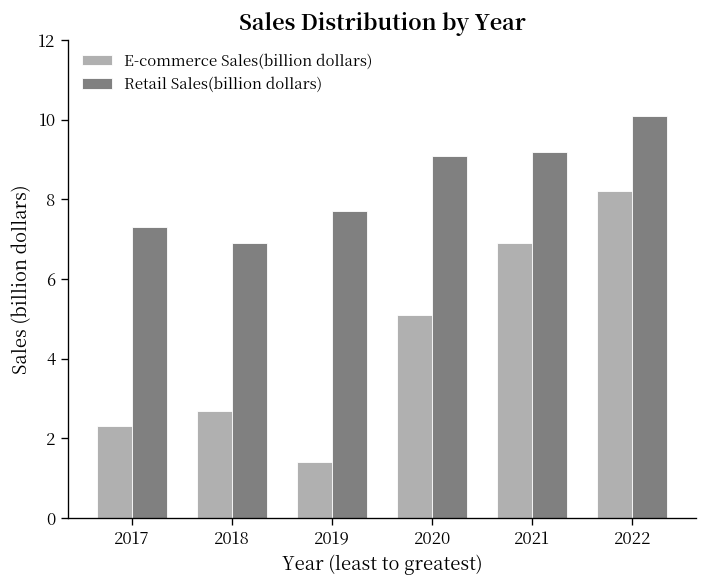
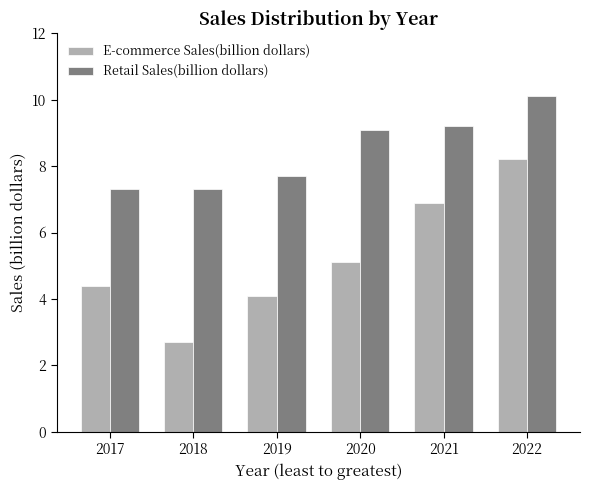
E-commerce Sales(billion dollars), 2017: 2.3 -> 4.4
Retail Sales(billion dollars), 2018: 6.9 -> 7.3
E-commerce Sales(billion dollars), 2019: 1.4 -> 4.1
